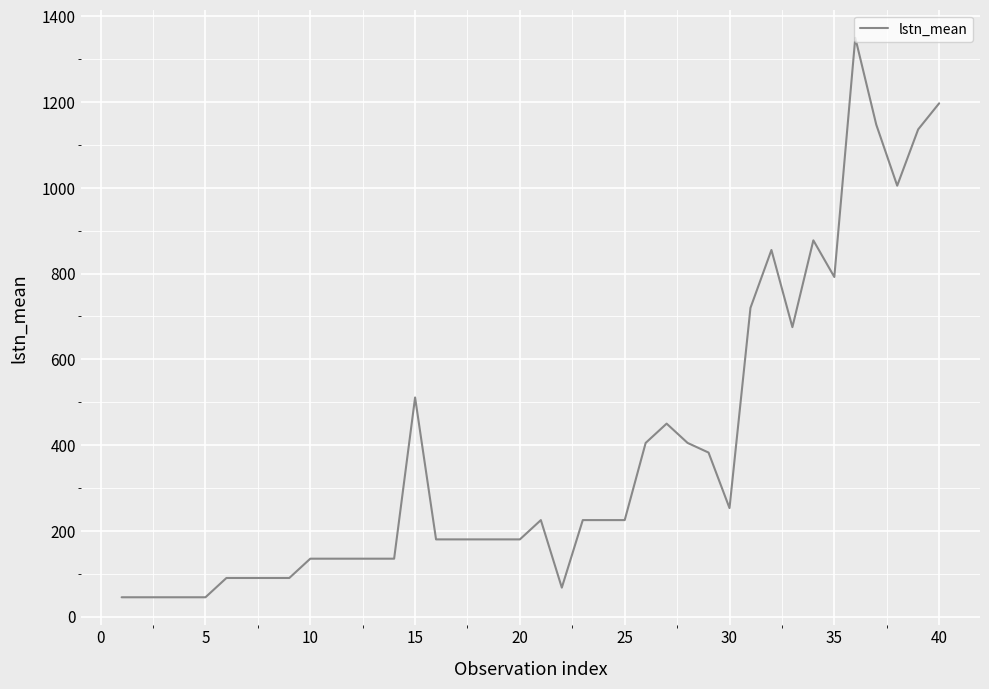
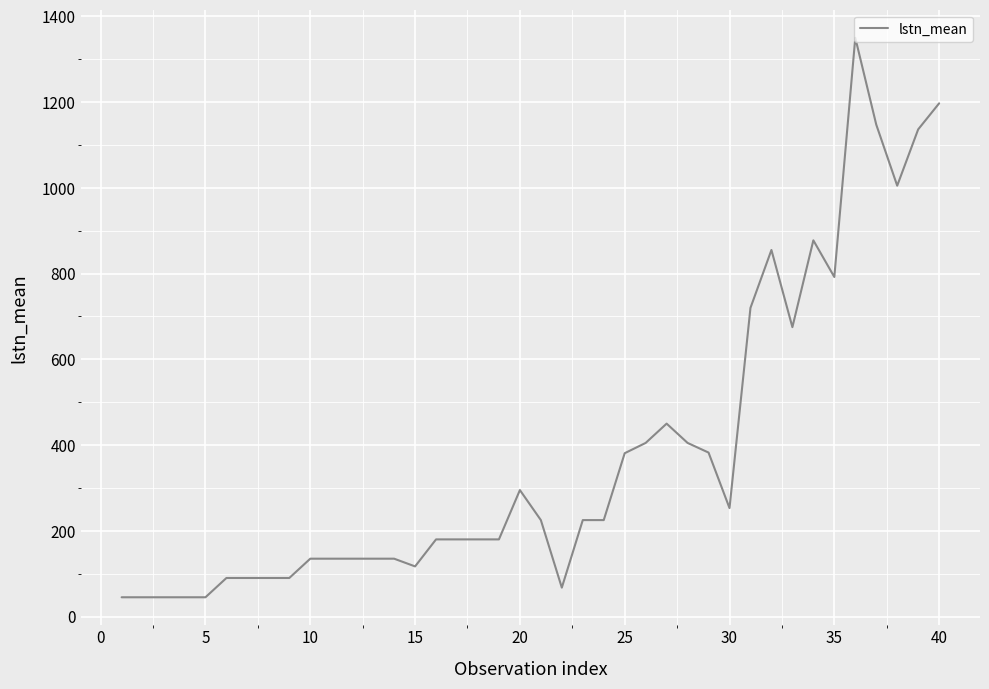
15: 510 -> 120
20: 180 -> 300
25: 230 -> 380
